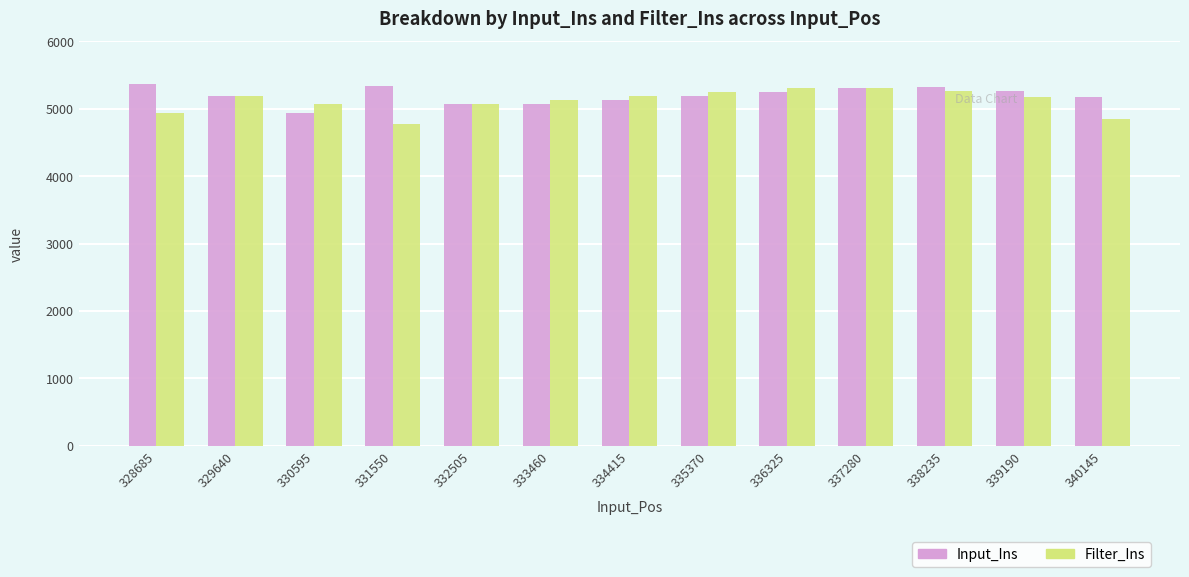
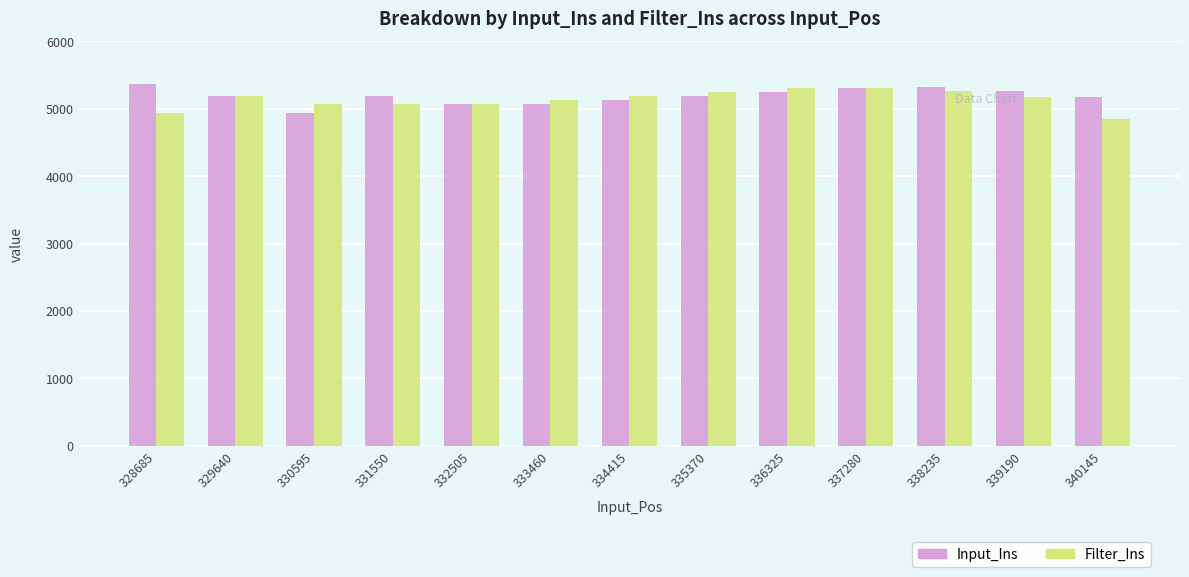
Input_Ins, 331550: 5300 -> 5200
Filter_Ins, 331550: 4800 -> 5100
